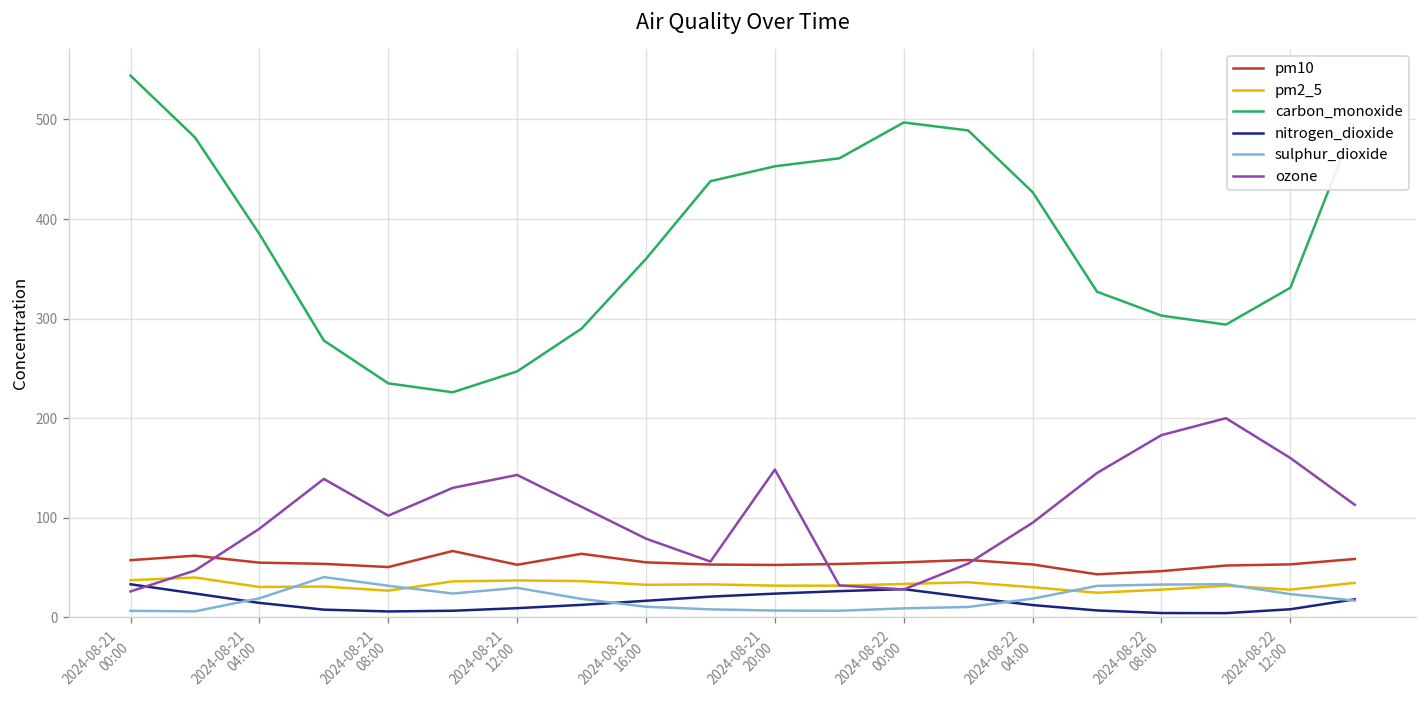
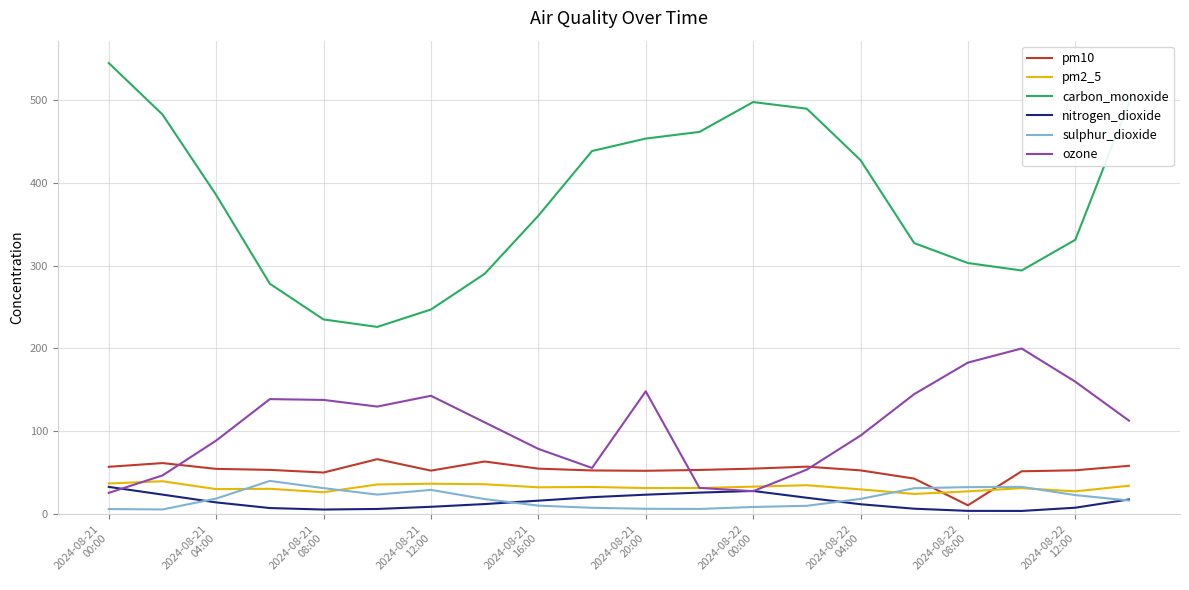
ozone, 2024-08-21 08:00: 100 -> 140
pm10, 2024-08-22 08:00: 50 -> 10
